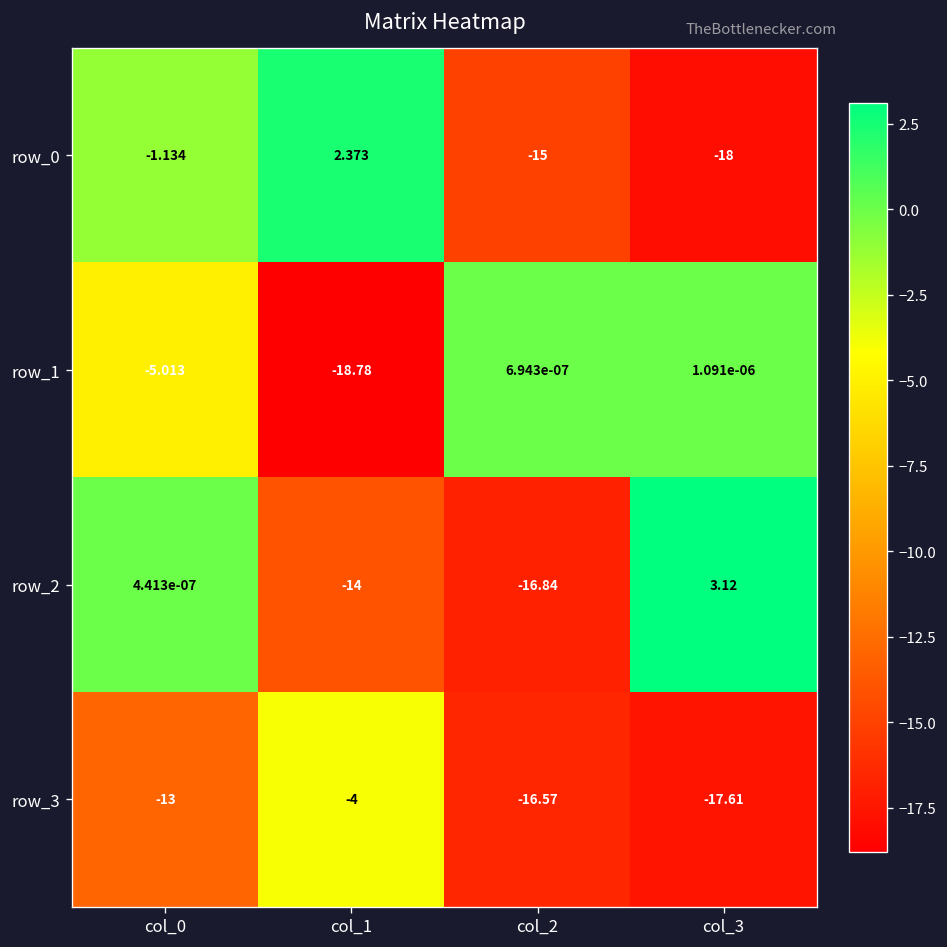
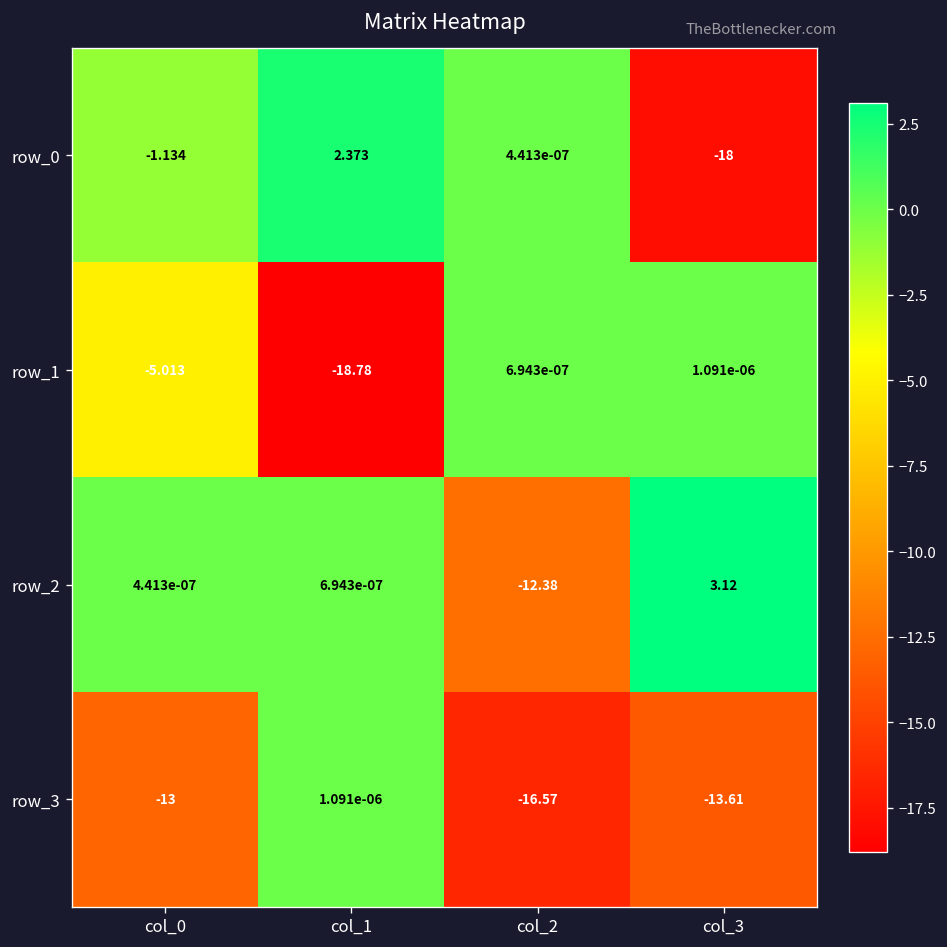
row_0, col_2: -15 -> 4.413e-07
row_2, col_1: -14 -> 6.943e-07
row_2, col_2: -16.84 -> -12.38
row_3, col_1: -4 -> 1.091e-06
row_3, col_3: -17.61 -> -13.61
